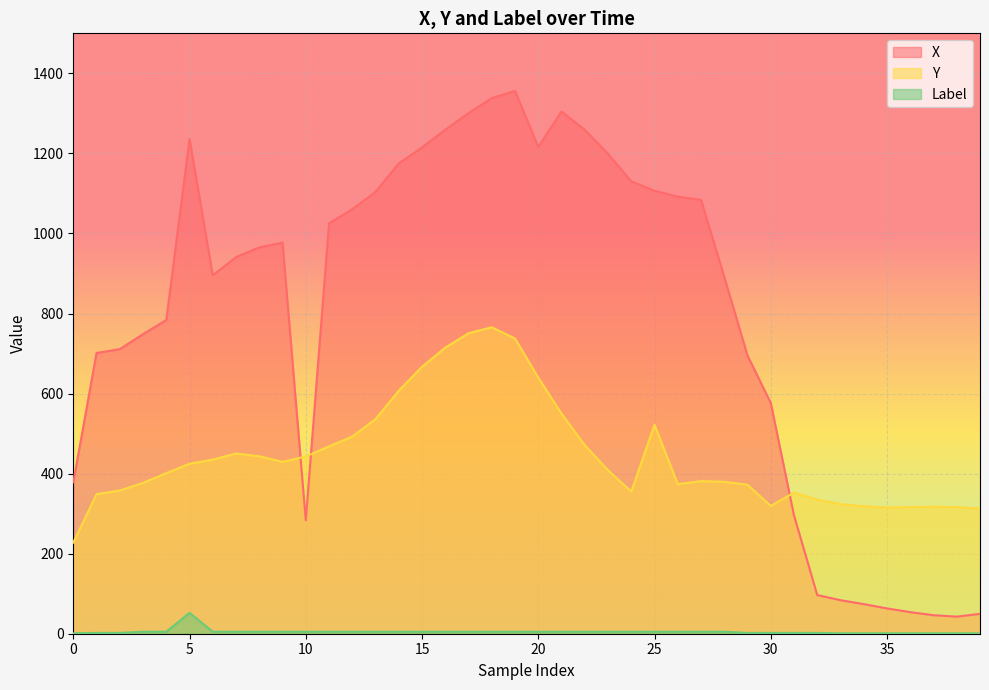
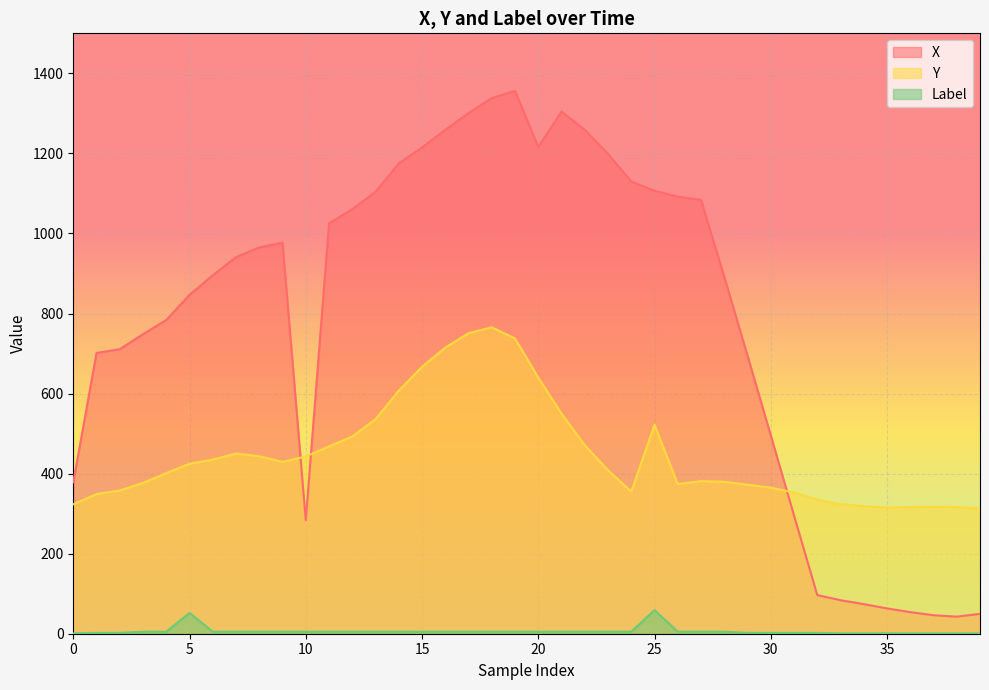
Y, 0: 230 -> 320
X, 5: 1240 -> 850
Label, 25: 10 -> 60
X, 30: 580 -> 500
Y, 30: 320 -> 370
